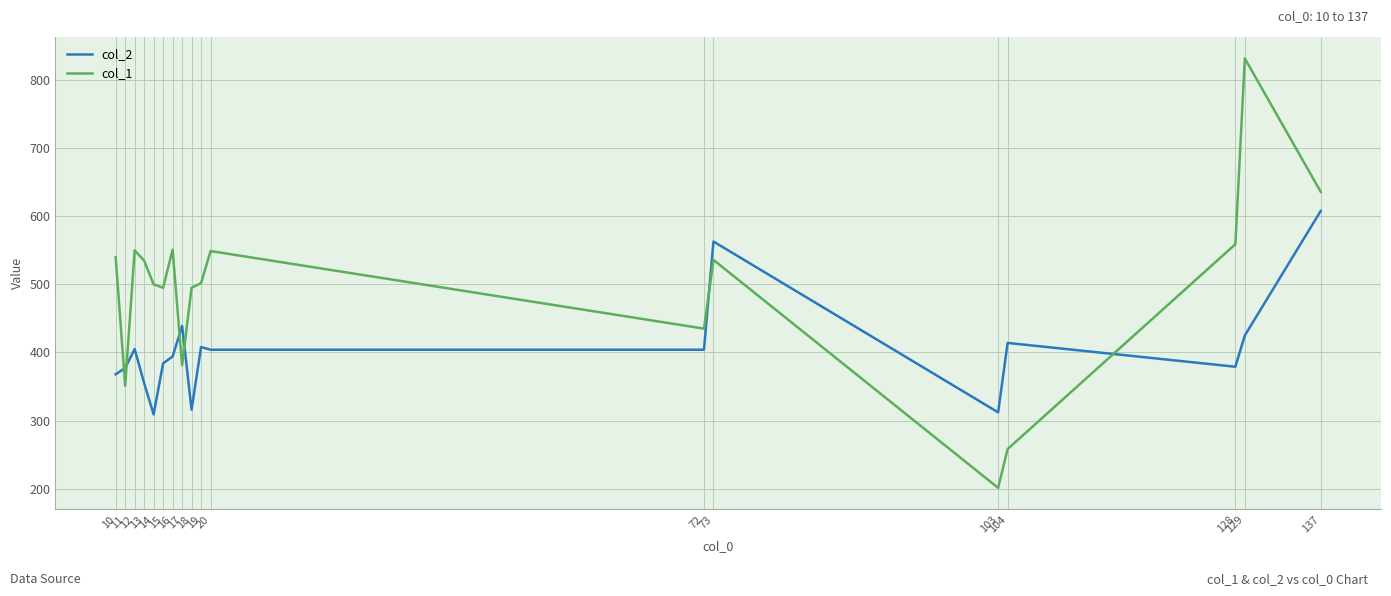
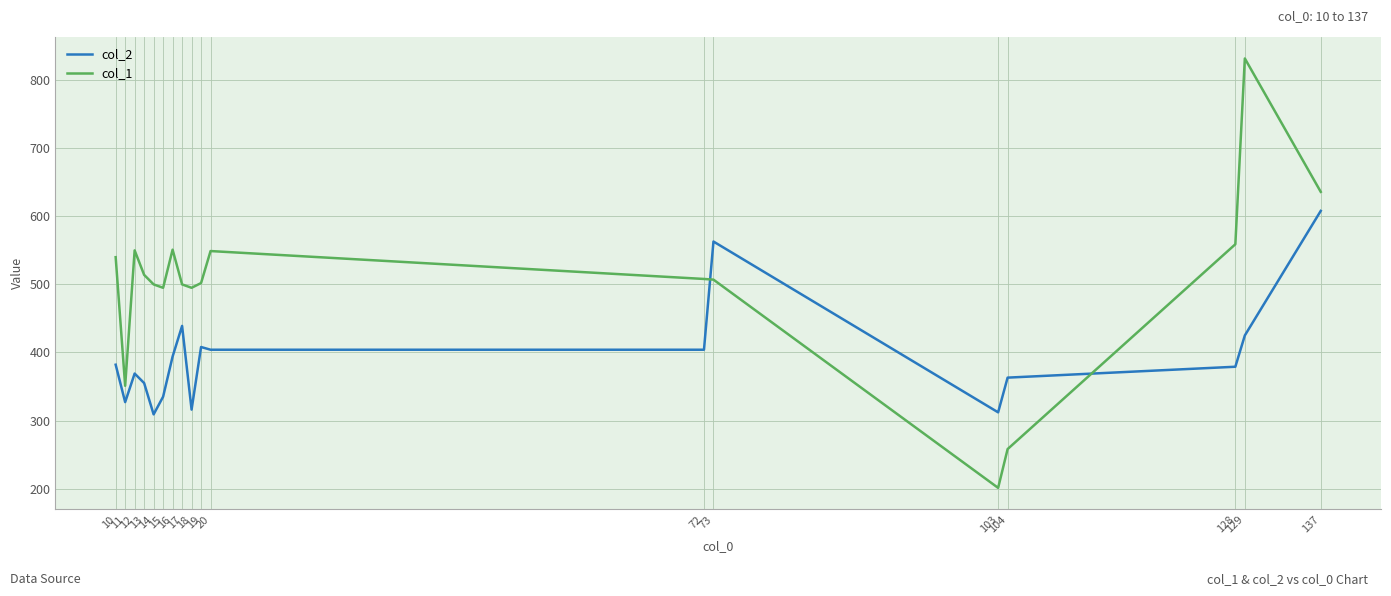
col_2, 10: 370 -> 380
col_2, 11: 380 -> 330
col_2, 12: 410 -> 370
col_1, 13: 540 -> 510
col_2, 15: 380 -> 340
col_1, 17: 380 -> 500
col_1, 72: 440 -> 510
col_1, 73: 540 -> 510
col_2, 104: 410 -> 360
